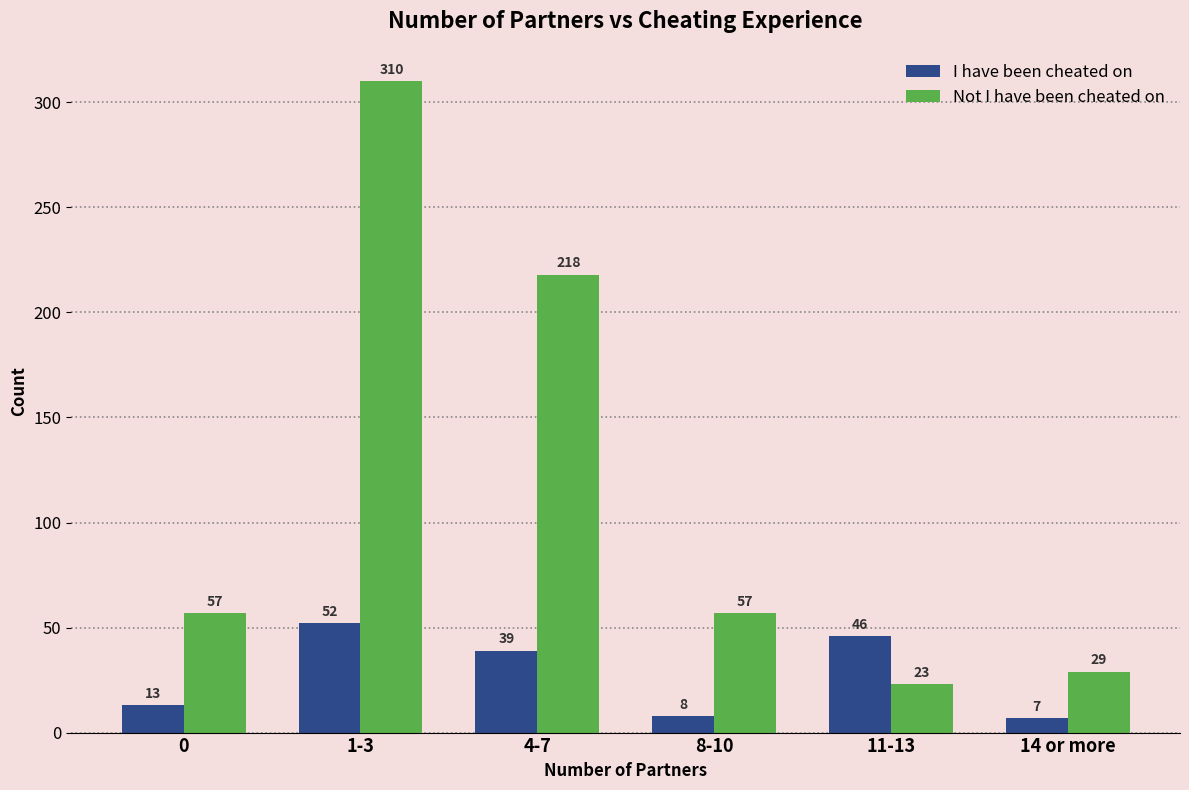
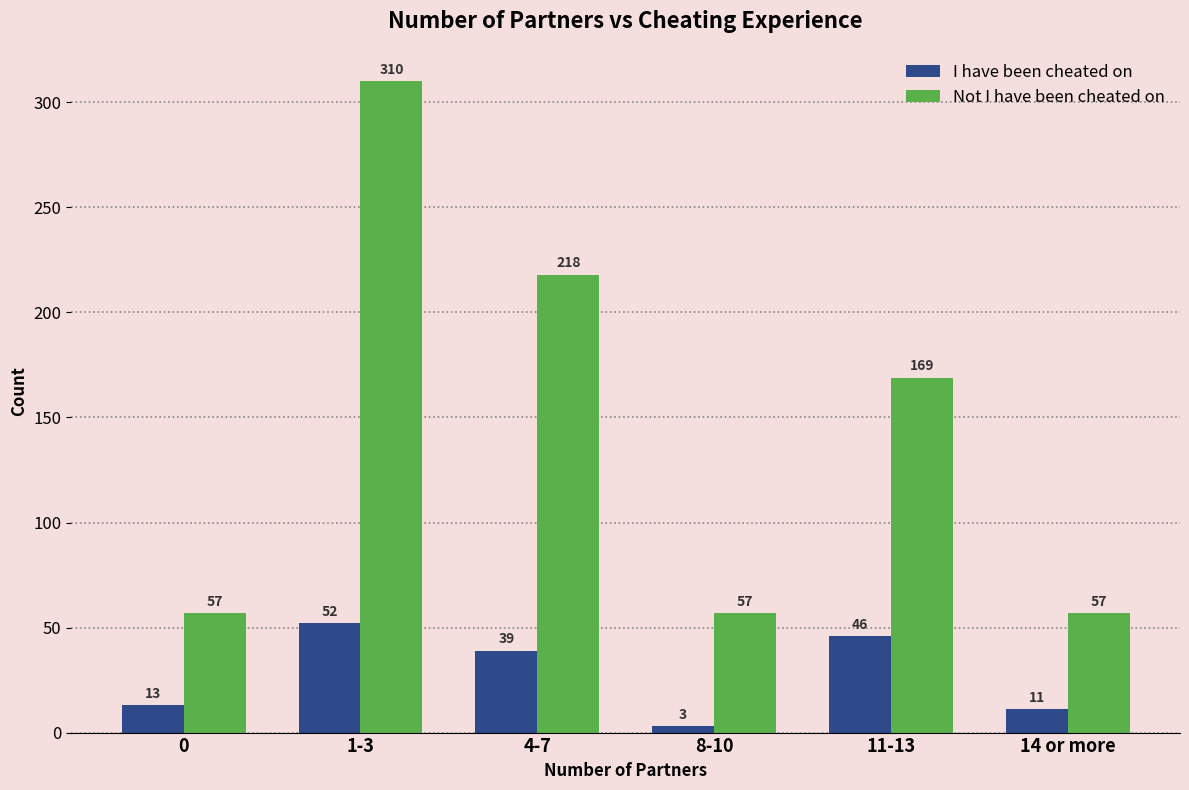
I have been cheated on, 8-10: 8 -> 3
Not I have been cheated on, 11-13: 23 -> 169
I have been cheated on, 14 or more: 7 -> 11
Not I have been cheated on, 14 or more: 29 -> 57
